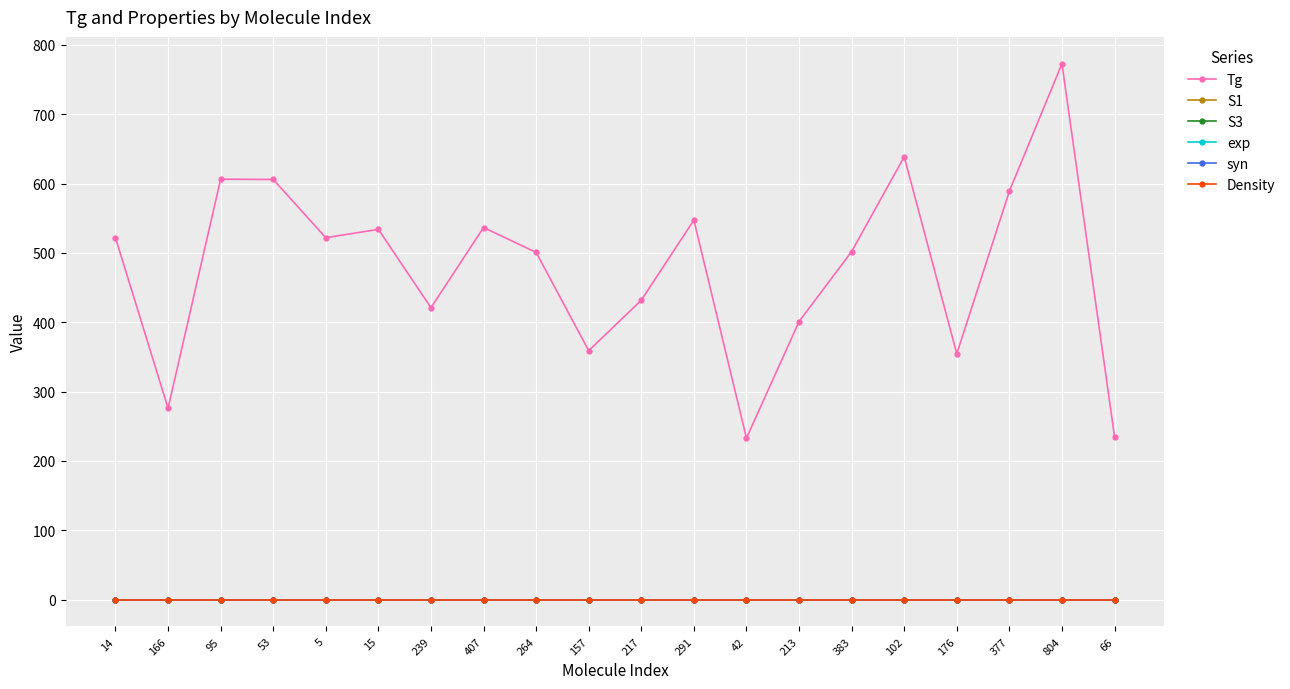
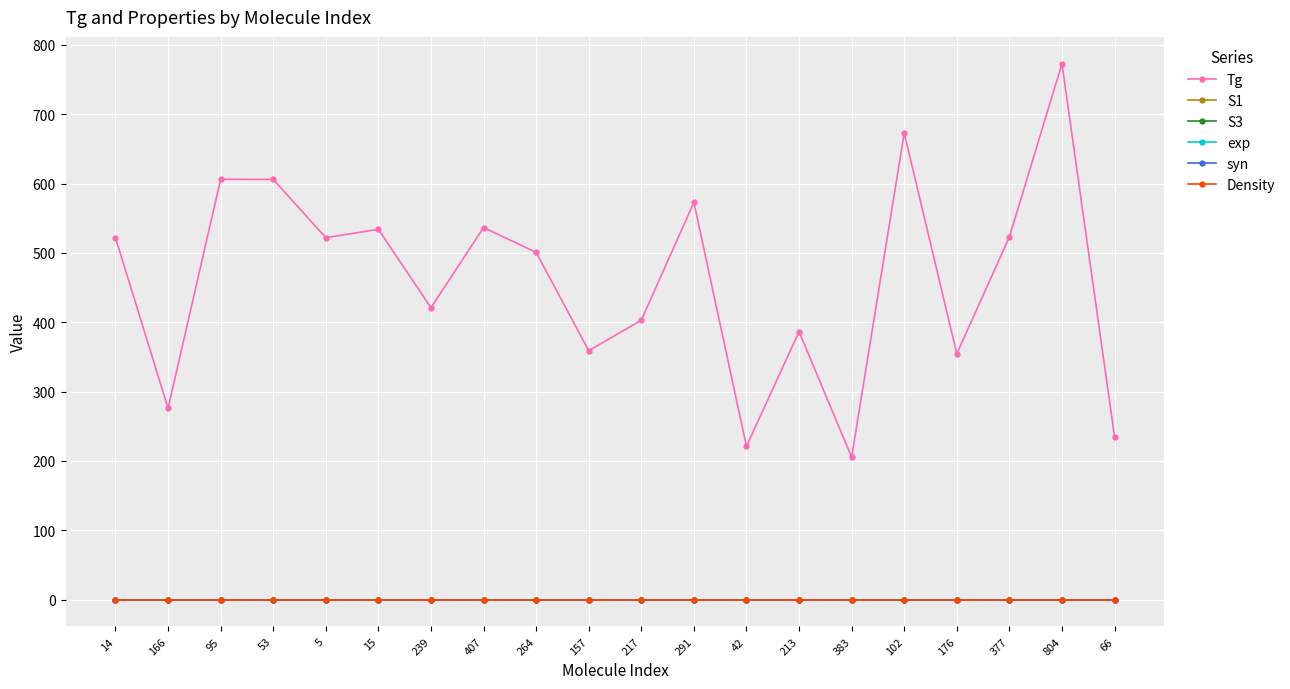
Tg, 217: 430 -> 400
Tg, 291: 550 -> 570
Tg, 42: 230 -> 220
Tg, 213: 400 -> 390
Tg, 383: 500 -> 210
Tg, 102: 640 -> 670
Tg, 377: 590 -> 520
